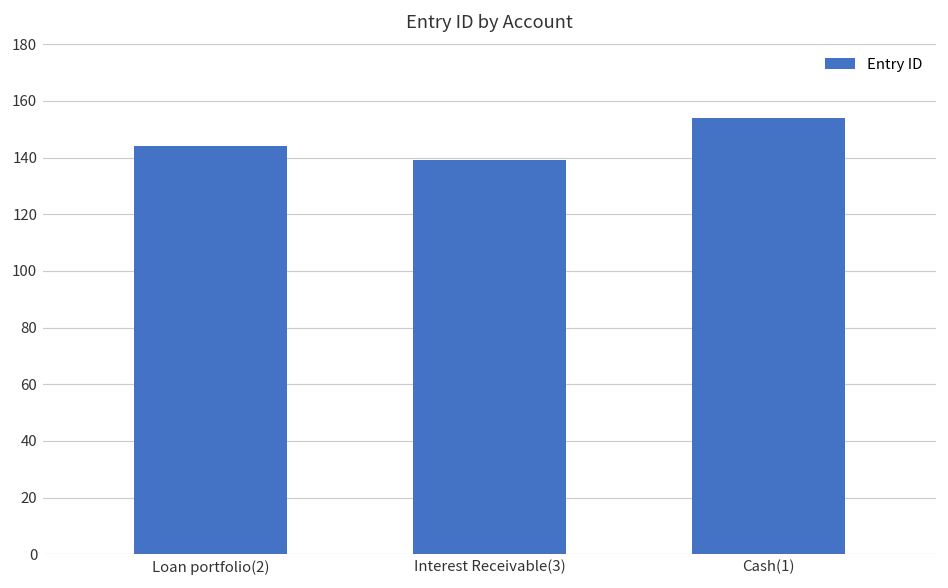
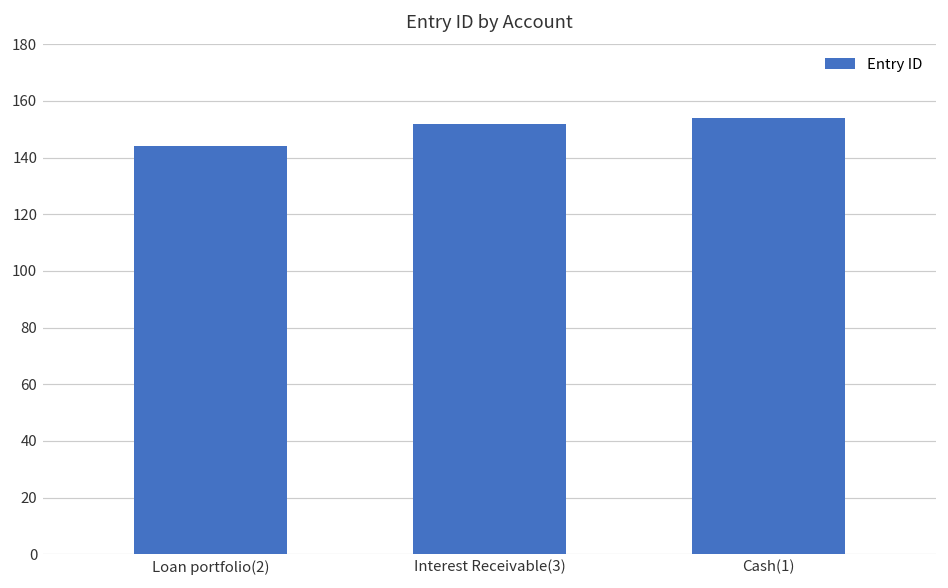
Interest Receivable(3): 139 -> 152
